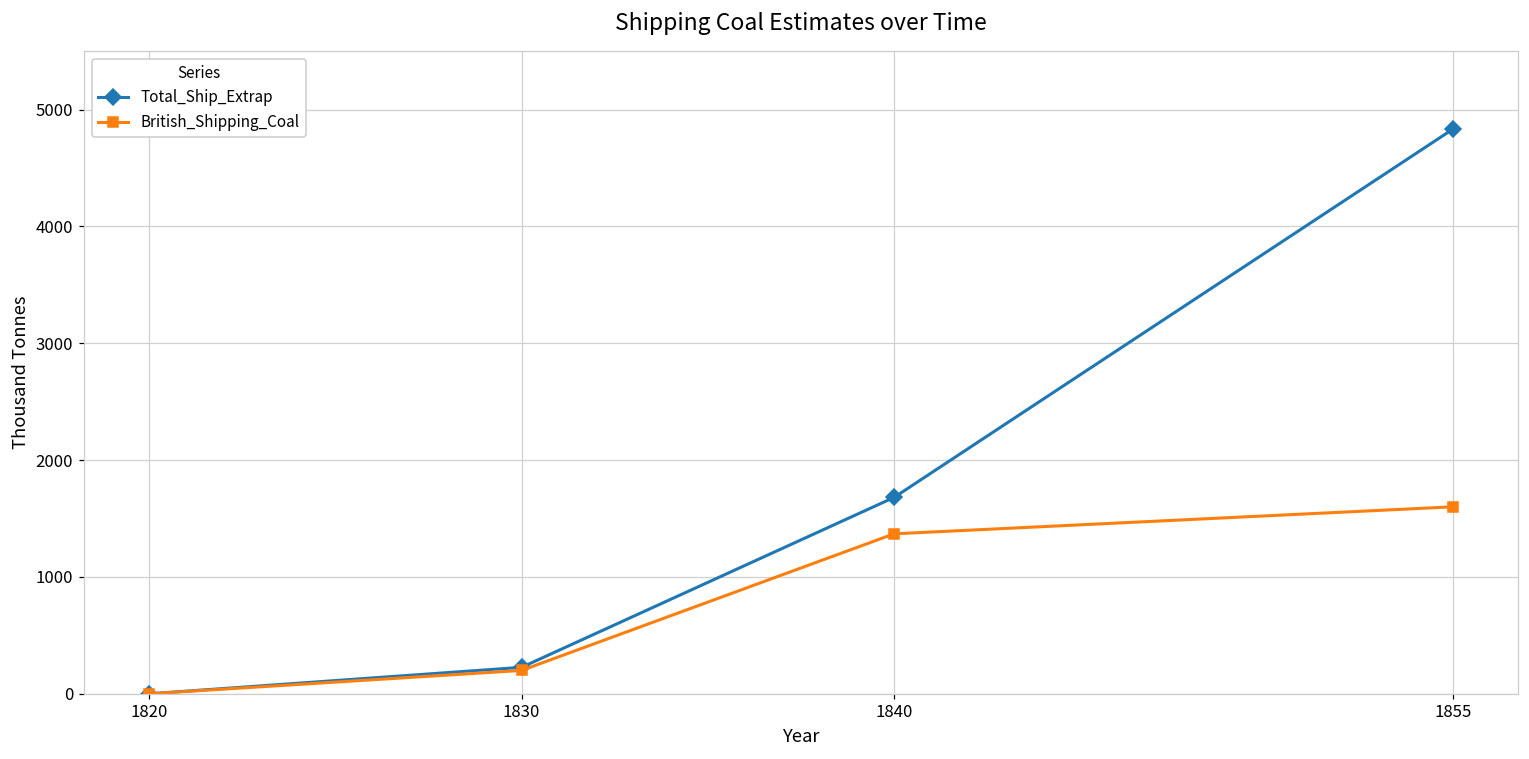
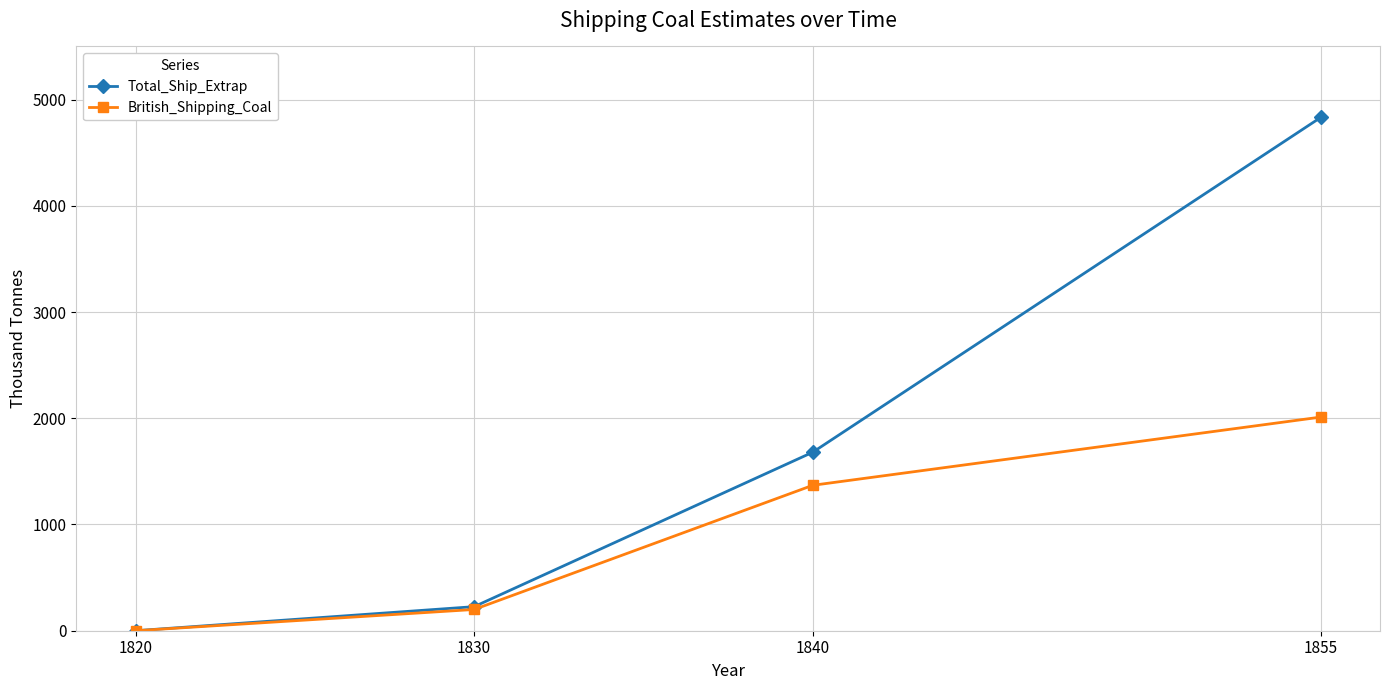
British_Shipping_Coal, 1855: 1600 -> 2010
